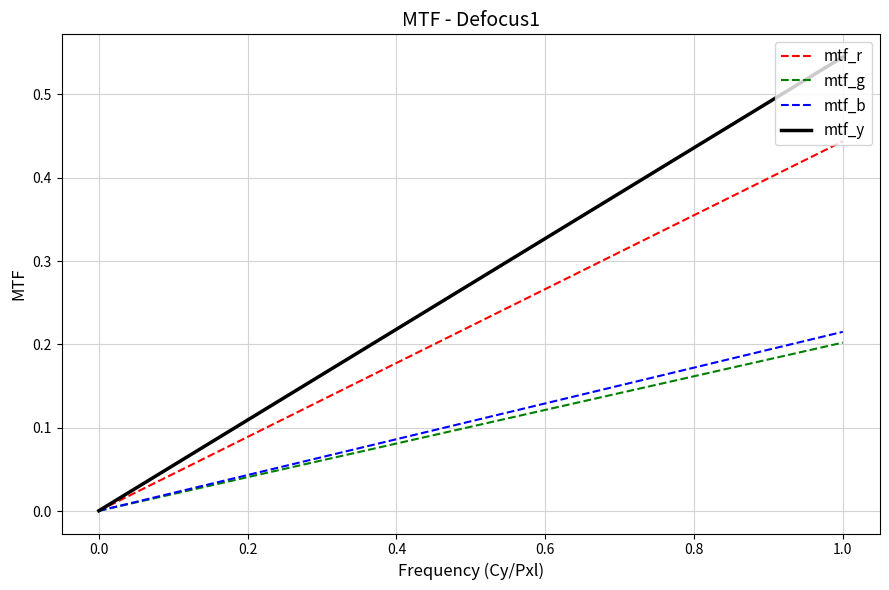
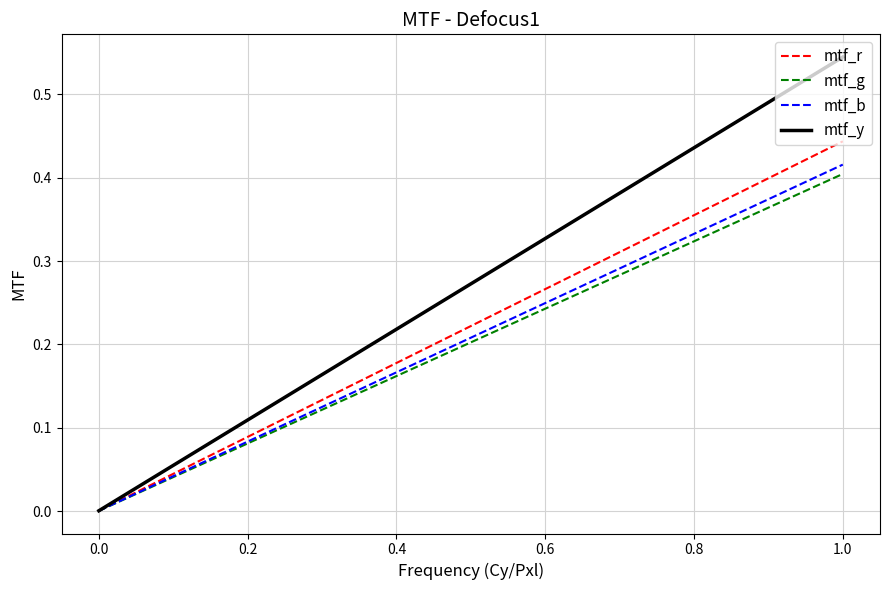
mtf_g, 1.0: 0.20 -> 0.40
mtf_b, 1.0: 0.22 -> 0.42
